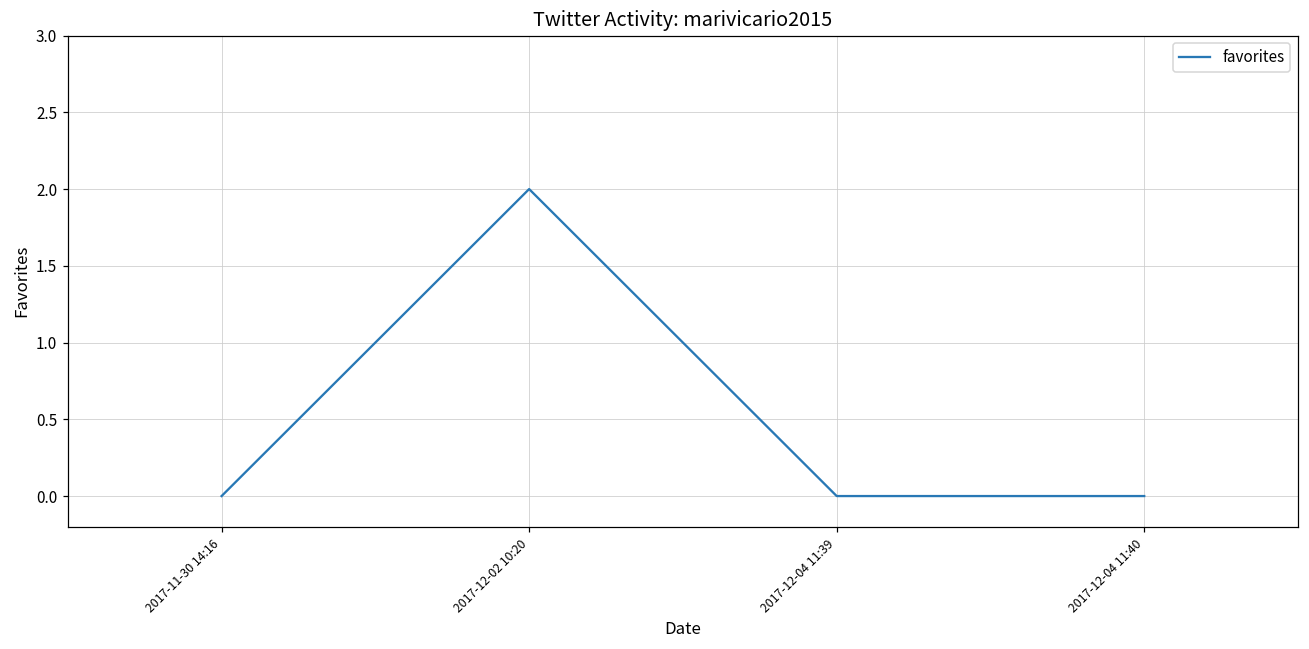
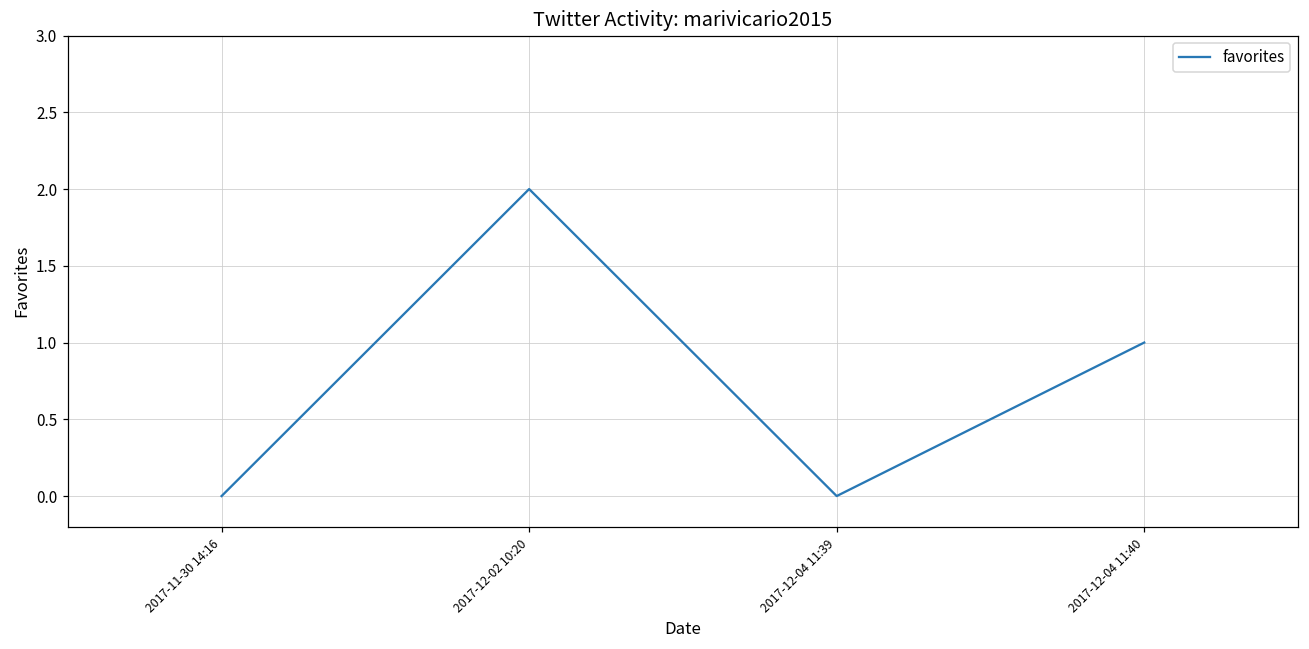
2017-12-04 11:40: 0 -> 1
